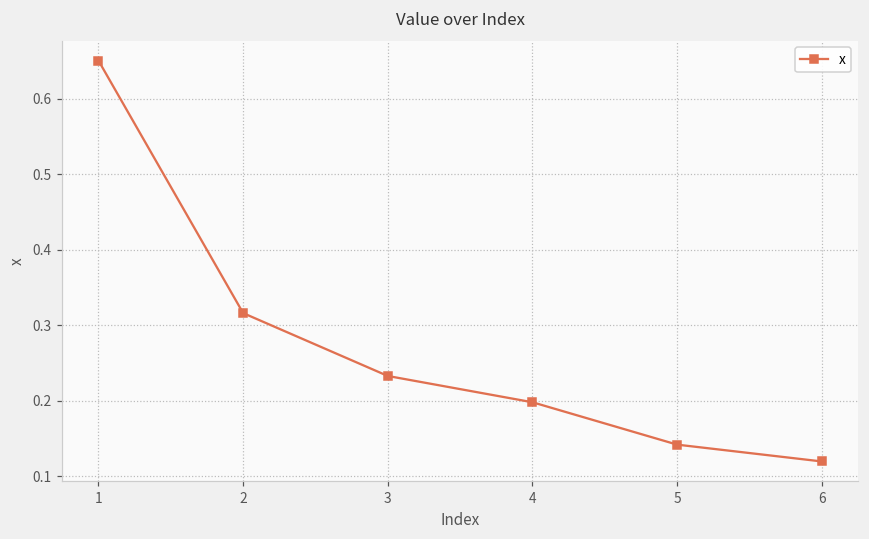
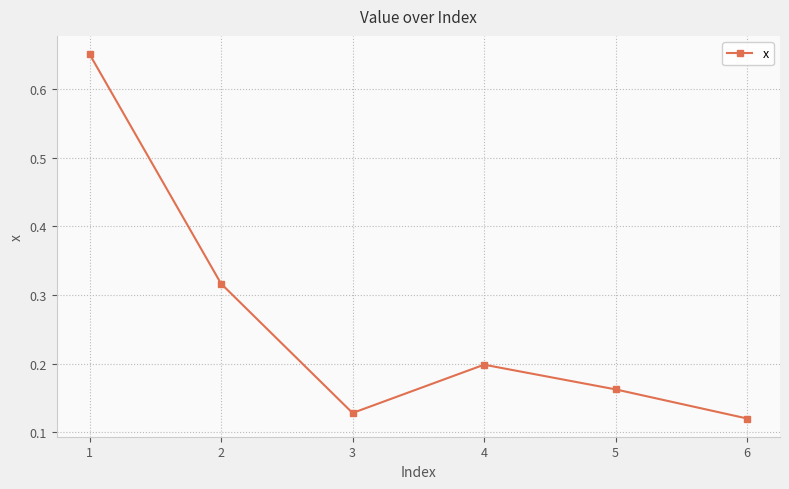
3: 0.23 -> 0.13
5: 0.14 -> 0.16
